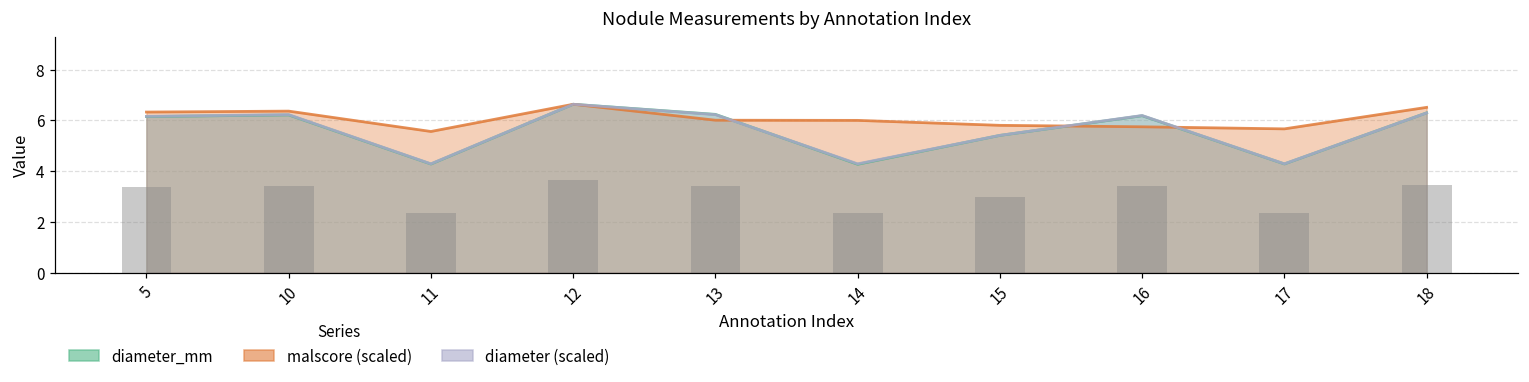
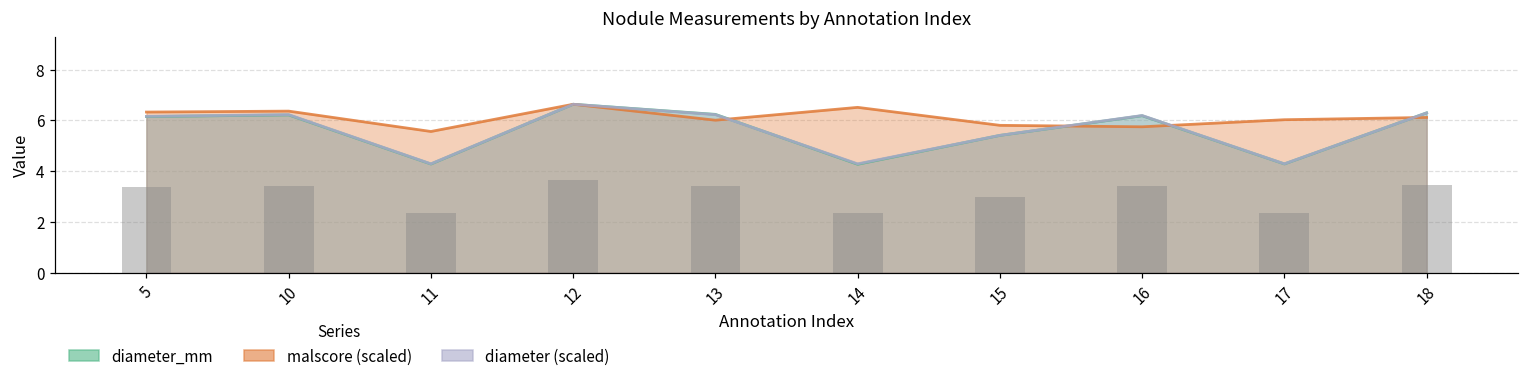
malscore (scaled), 14: 6.0 -> 6.5
malscore (scaled), 17: 5.7 -> 6.0
malscore (scaled), 18: 6.5 -> 6.1
